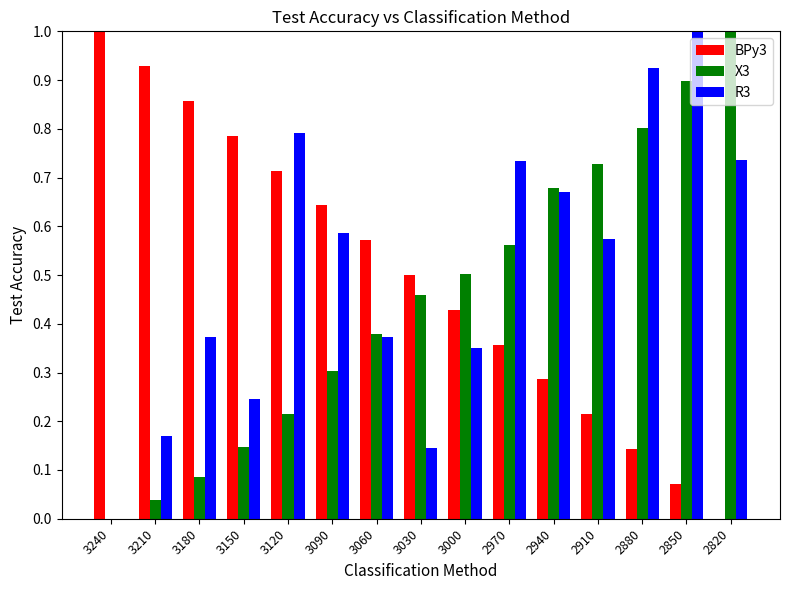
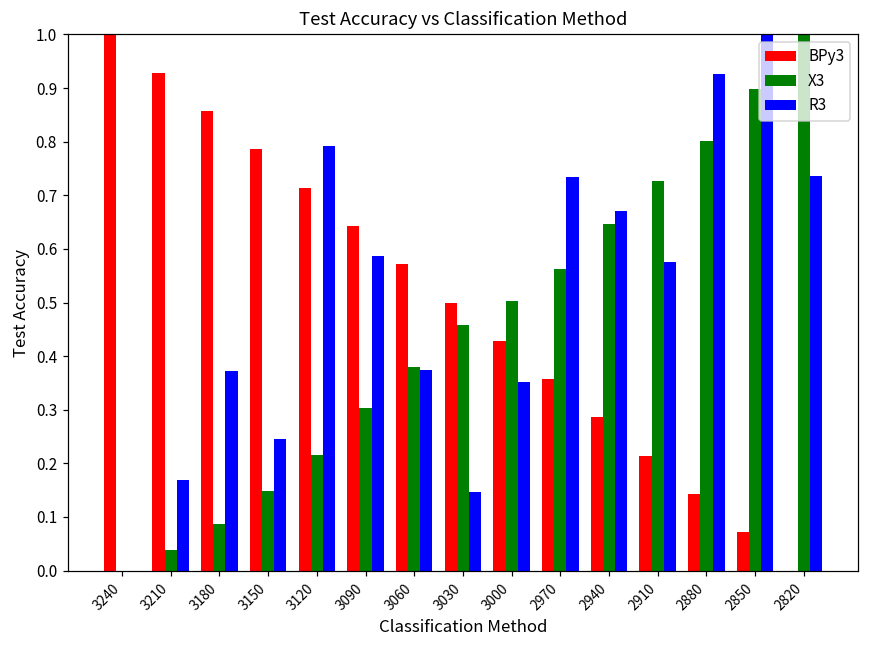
X3, 2940: 0.68 -> 0.65
